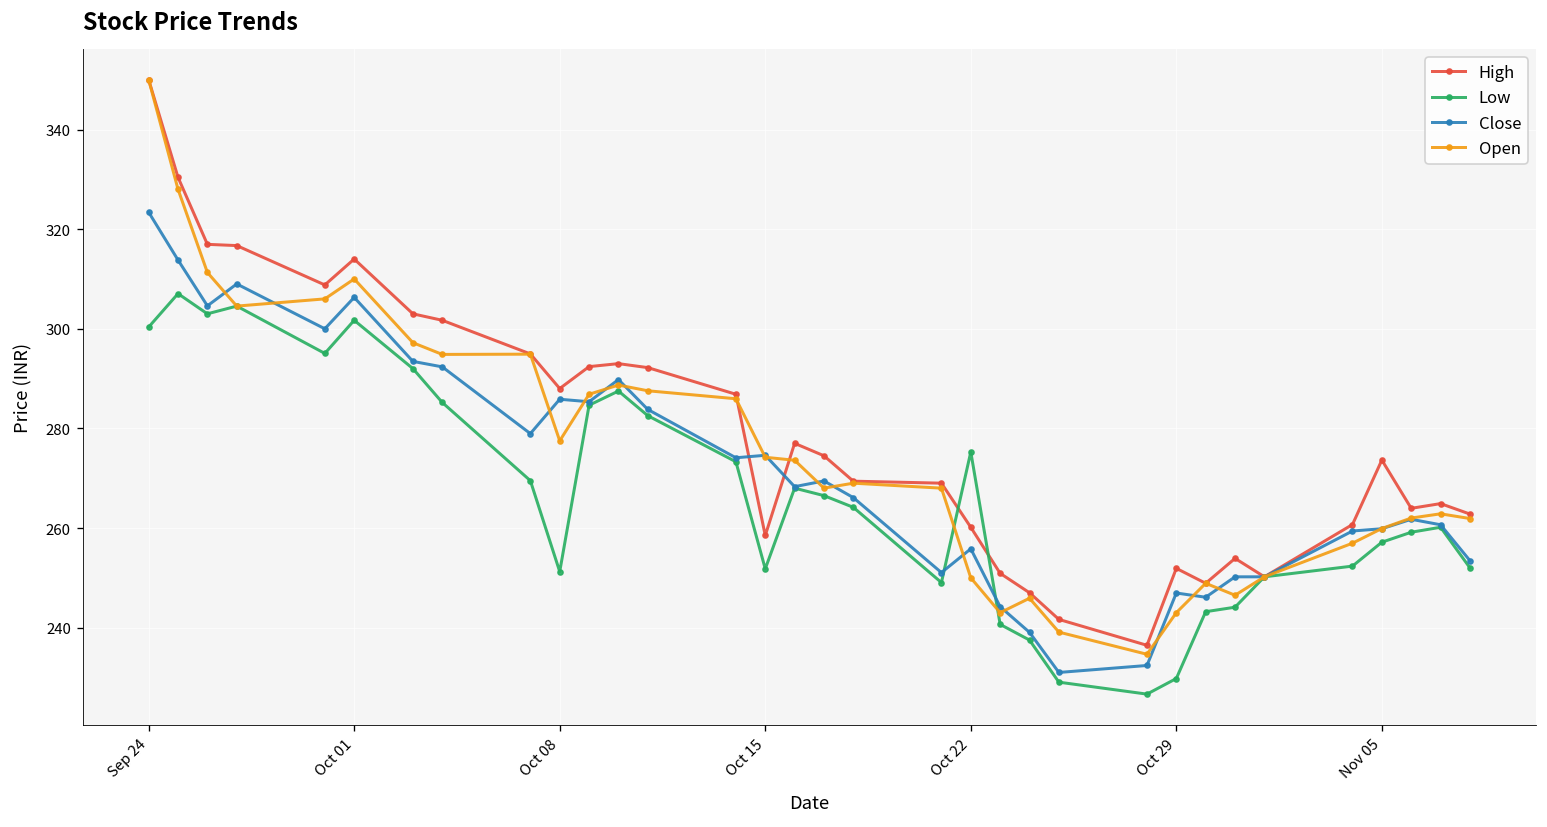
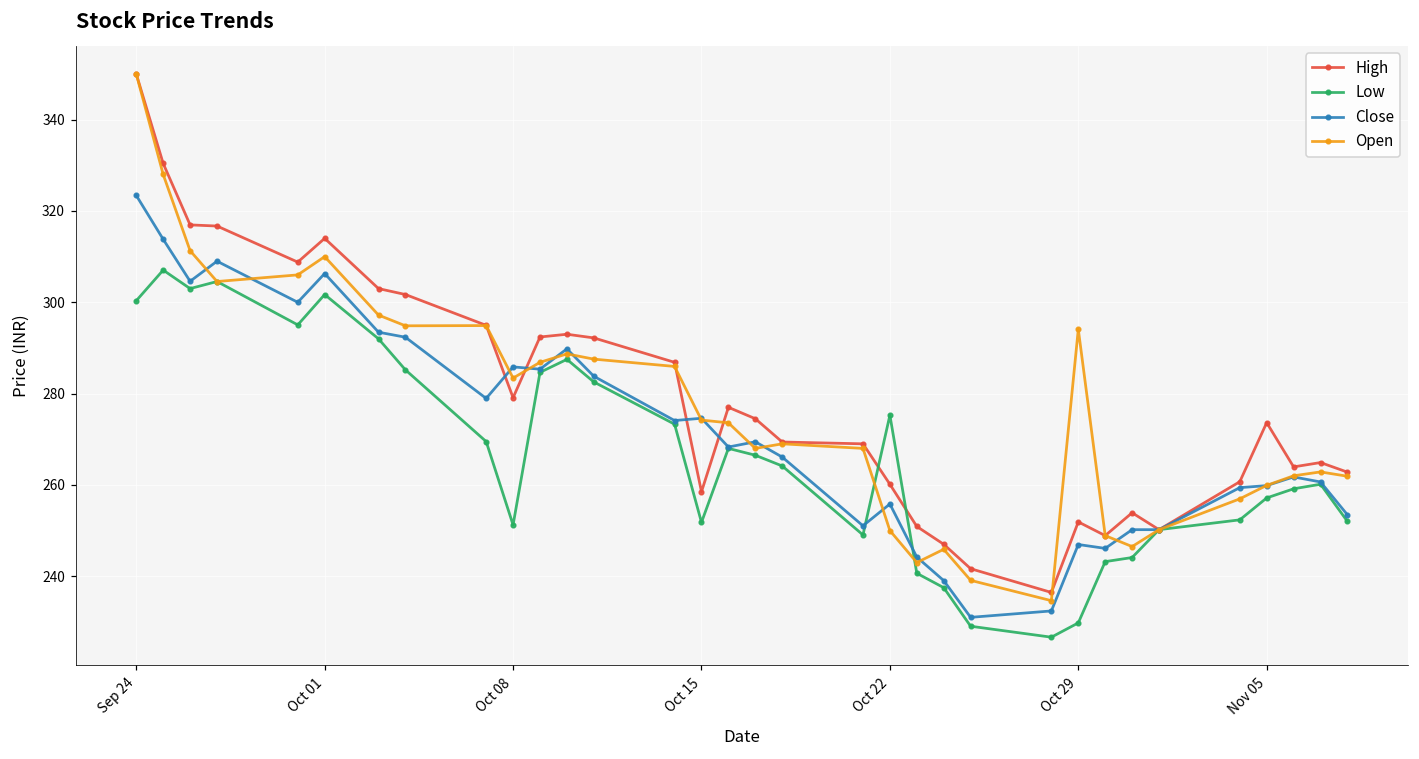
High, Oct 08: 288 -> 279
Open, Oct 08: 278 -> 283
Open, Oct 29: 243 -> 294
